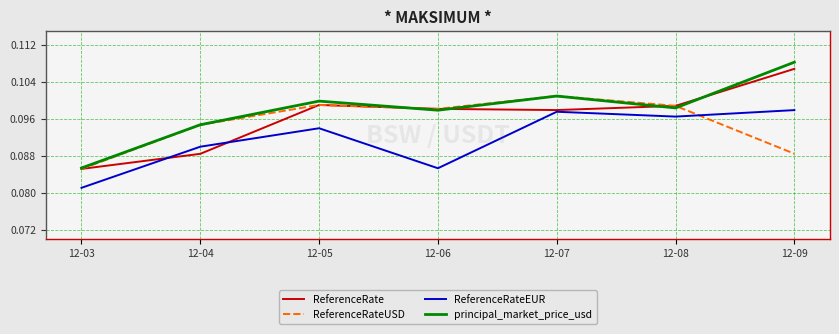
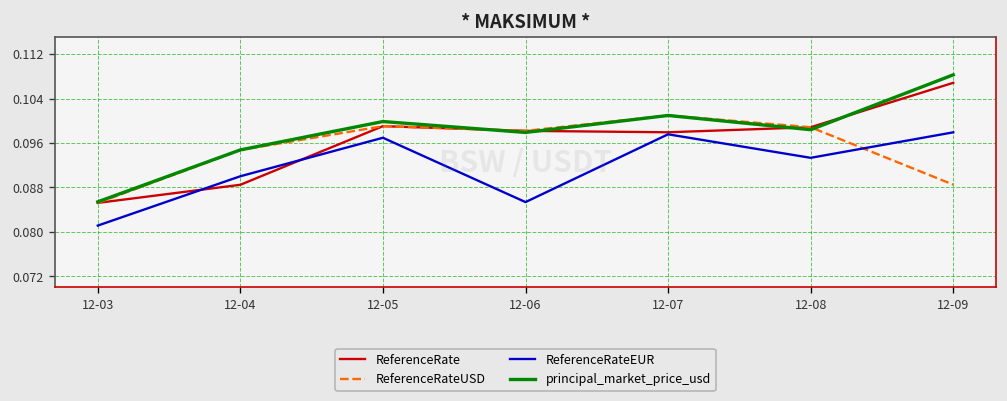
ReferenceRateEUR, 12-05: 0.094 -> 0.097
ReferenceRateEUR, 12-08: 0.097 -> 0.093
